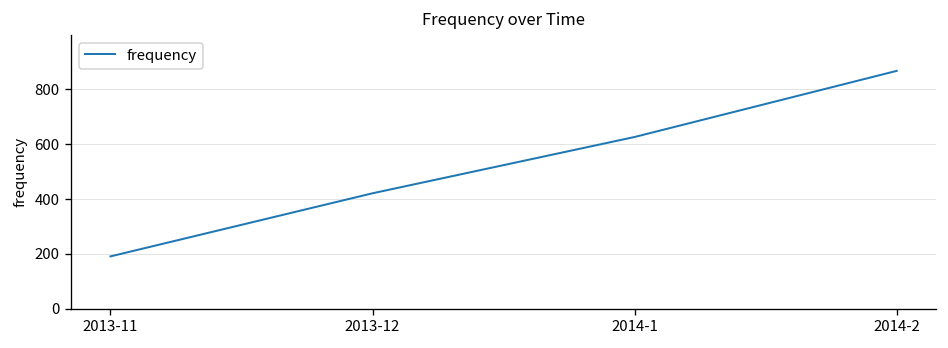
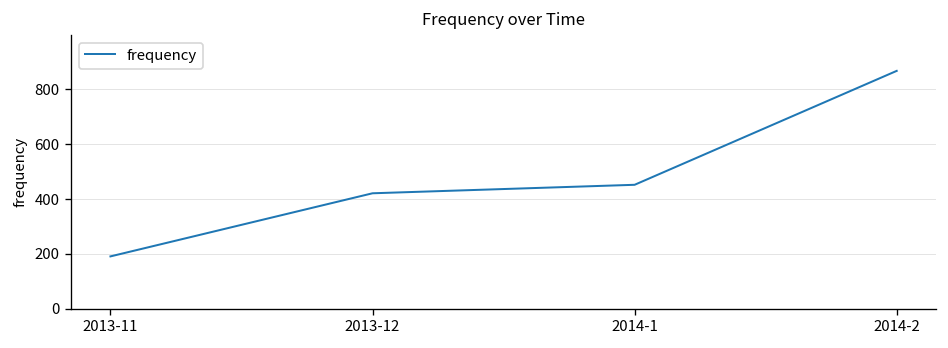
2014-1: 630 -> 450
